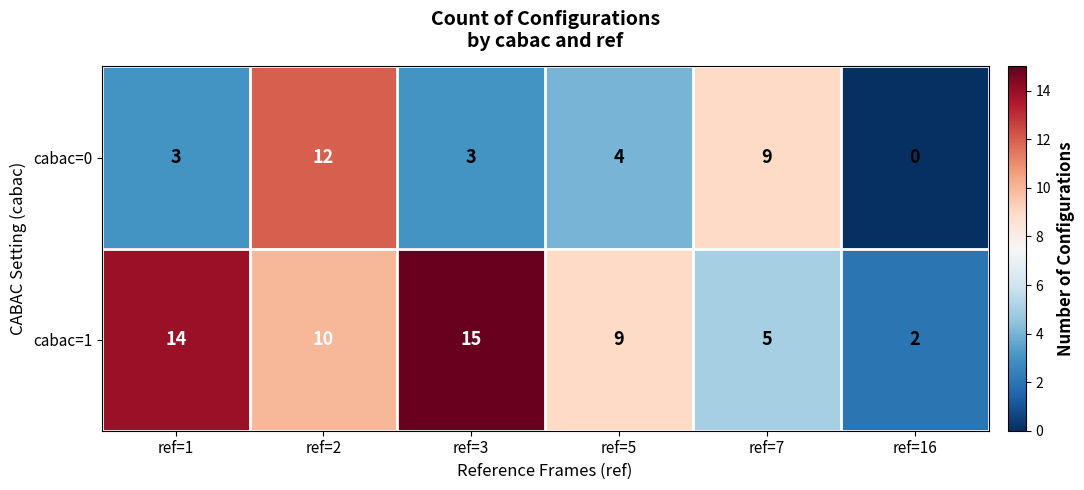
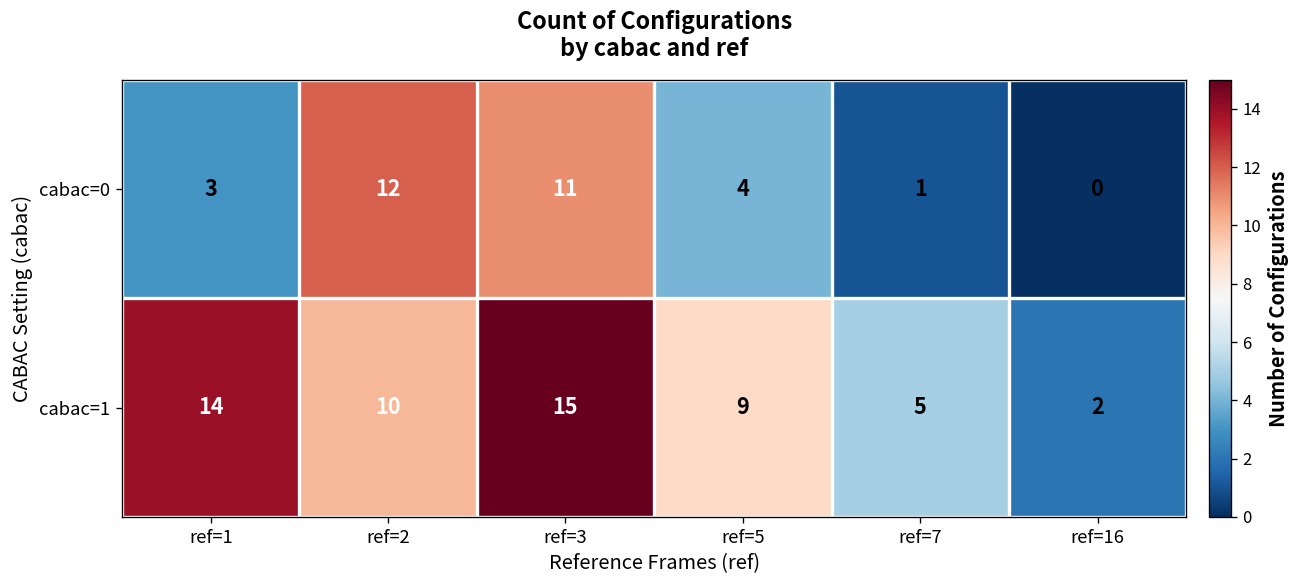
cabac=0, ref=3: 3 -> 11
cabac=0, ref=7: 9 -> 1
